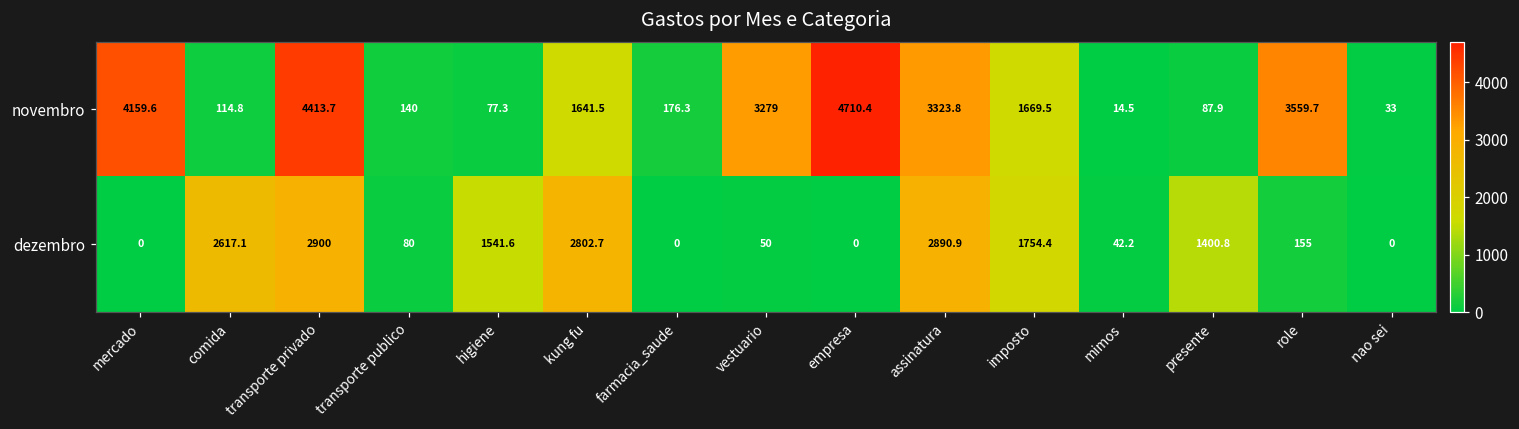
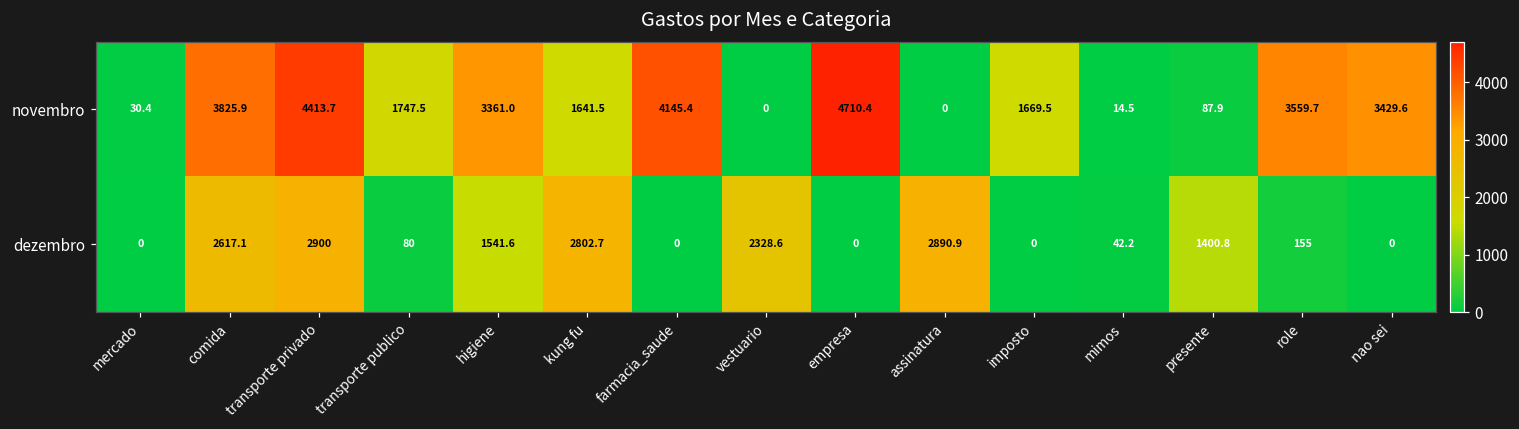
novembro, mercado: 4159.6 -> 30.4
novembro, comida: 114.8 -> 3825.9
novembro, transporte publico: 140 -> 1747.5
novembro, higiene: 77.3 -> 3361.0
novembro, farmacia_saude: 176.3 -> 4145.4
novembro, vestuario: 3279 -> 0
novembro, assinatura: 3323.8 -> 0
novembro, nao sei: 33 -> 3429.6
dezembro, vestuario: 50 -> 2328.6
dezembro, imposto: 1754.4 -> 0
